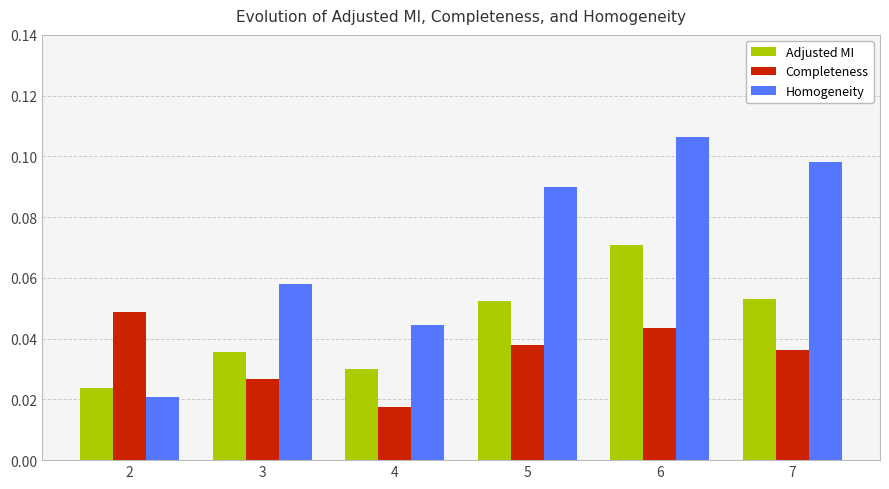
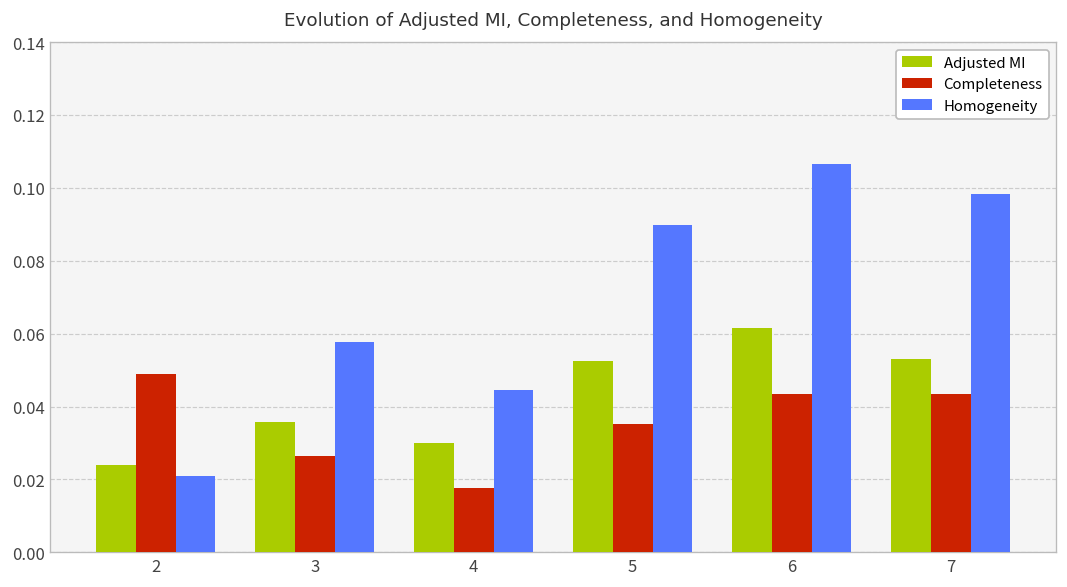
Completeness, 5: 0.038 -> 0.035
Adjusted MI, 6: 0.071 -> 0.062
Completeness, 7: 0.036 -> 0.044
